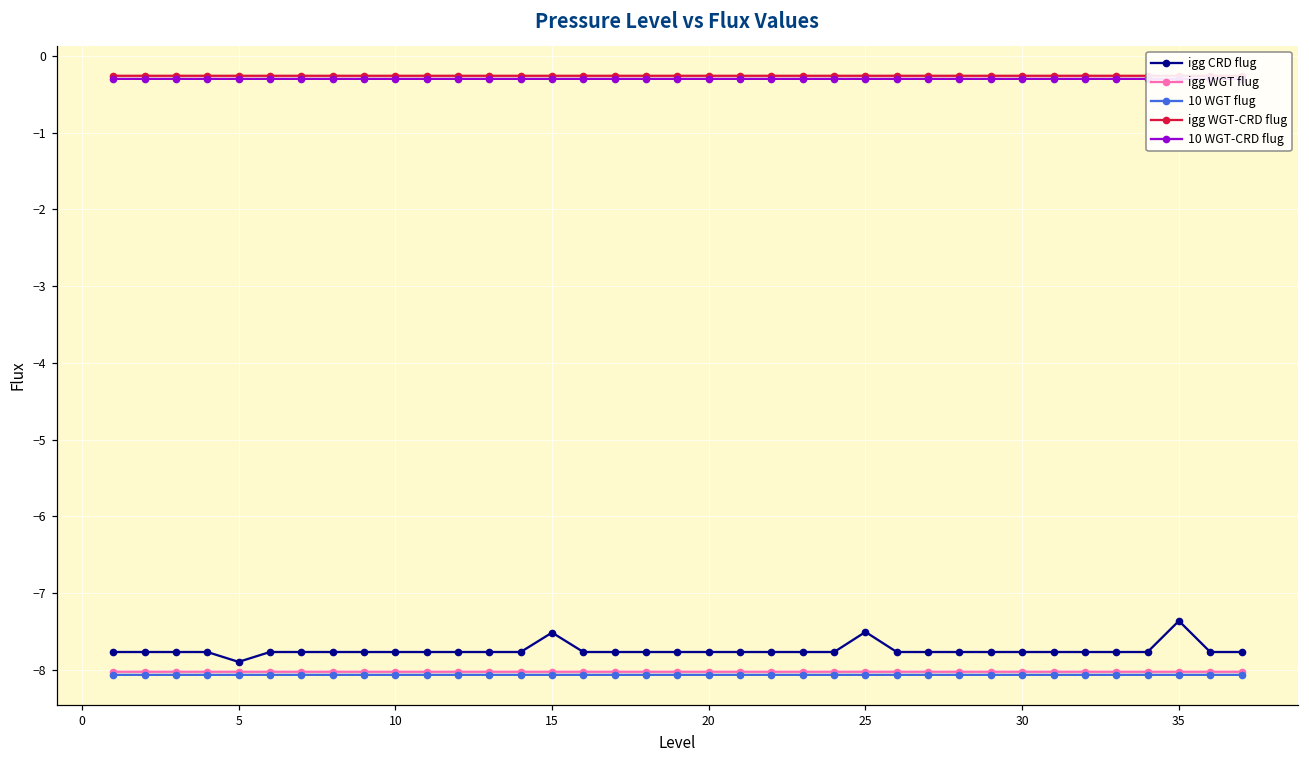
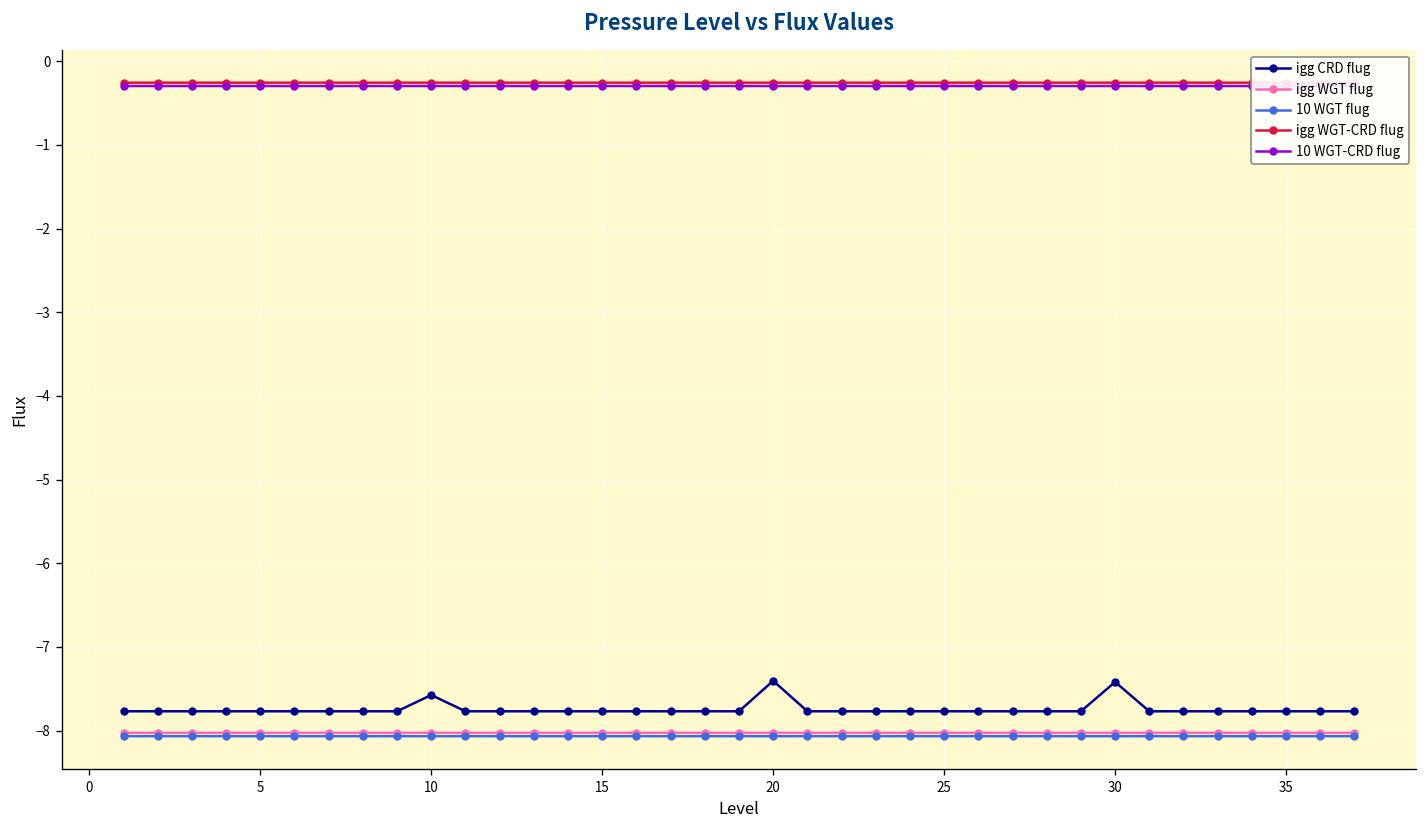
igg CRD flug, 5: -7.9 -> -7.8
igg CRD flug, 10: -7.8 -> -7.6
igg CRD flug, 15: -7.5 -> -7.8
igg CRD flug, 20: -7.8 -> -7.4
igg CRD flug, 25: -7.5 -> -7.8
igg CRD flug, 30: -7.8 -> -7.4
igg CRD flug, 35: -7.4 -> -7.8
